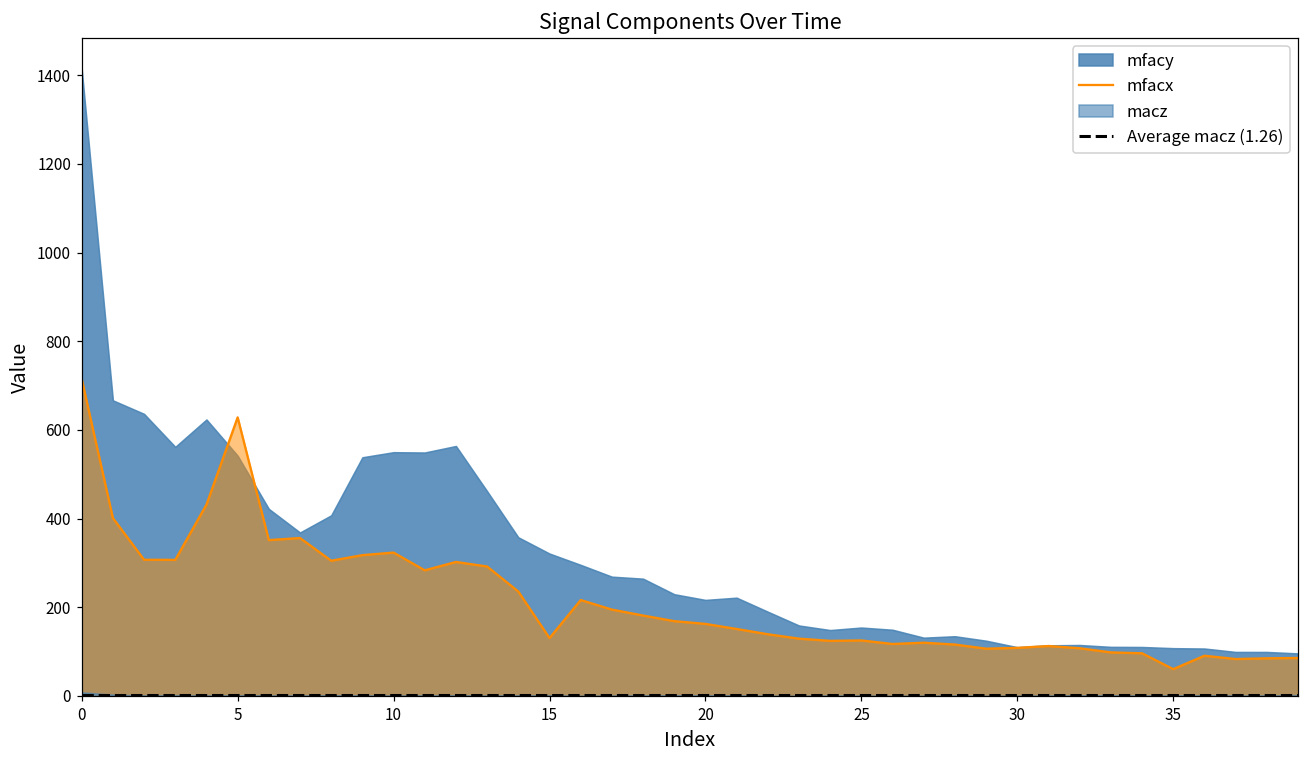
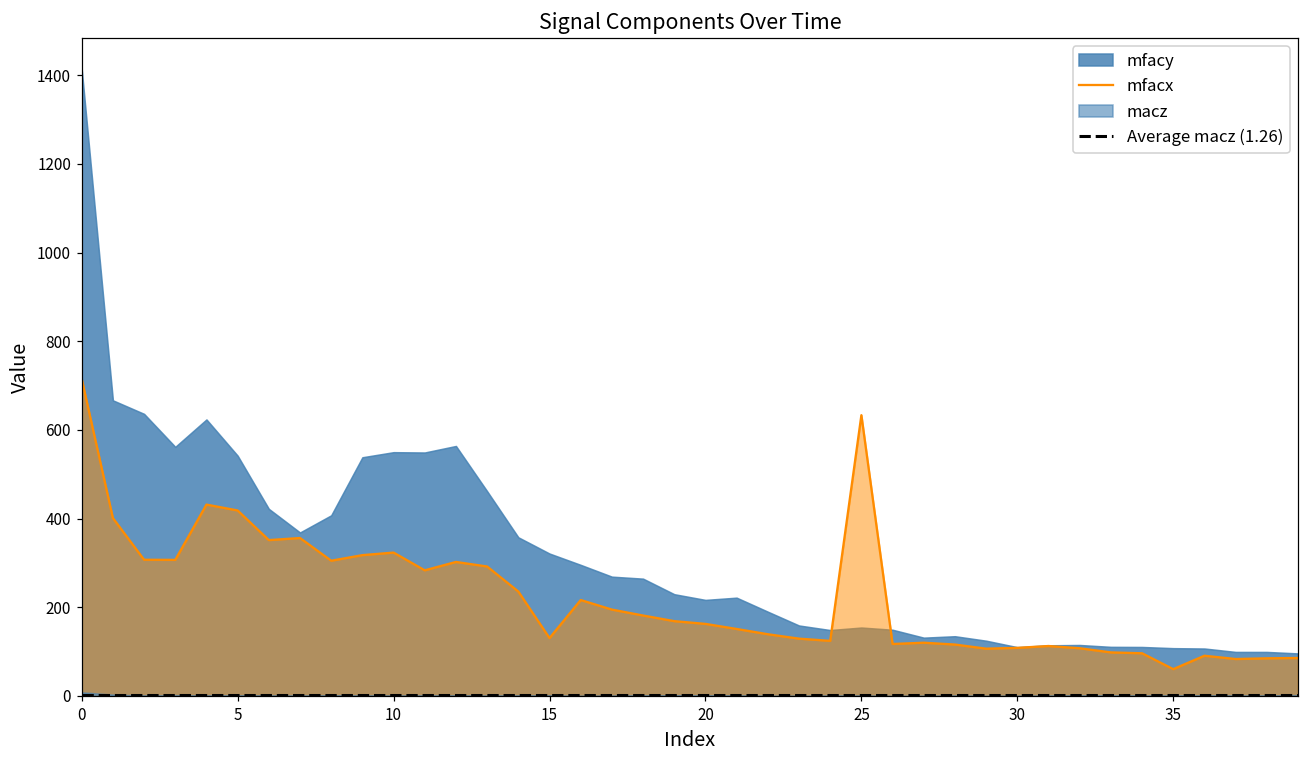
mfacx, 5: 630 -> 420
mfacx, 25: 130 -> 630
